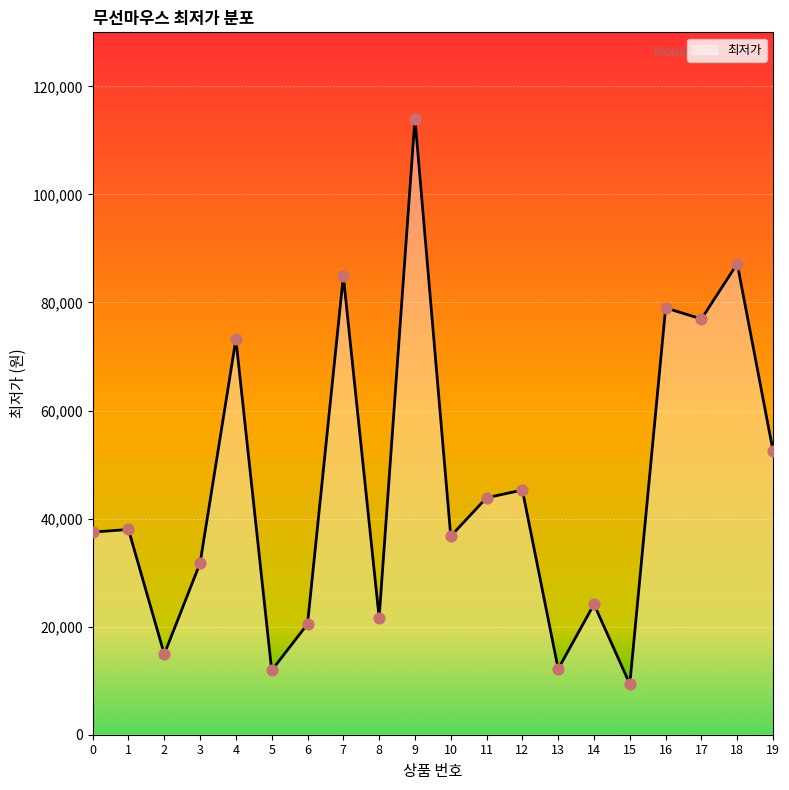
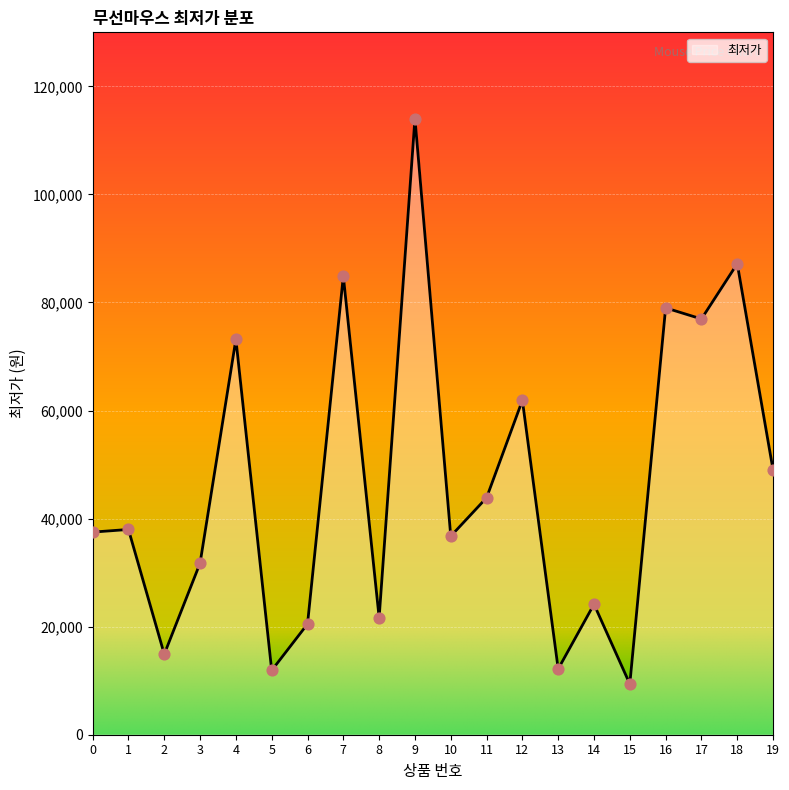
12: 45,000 -> 62,000
19: 53,000 -> 49,000
